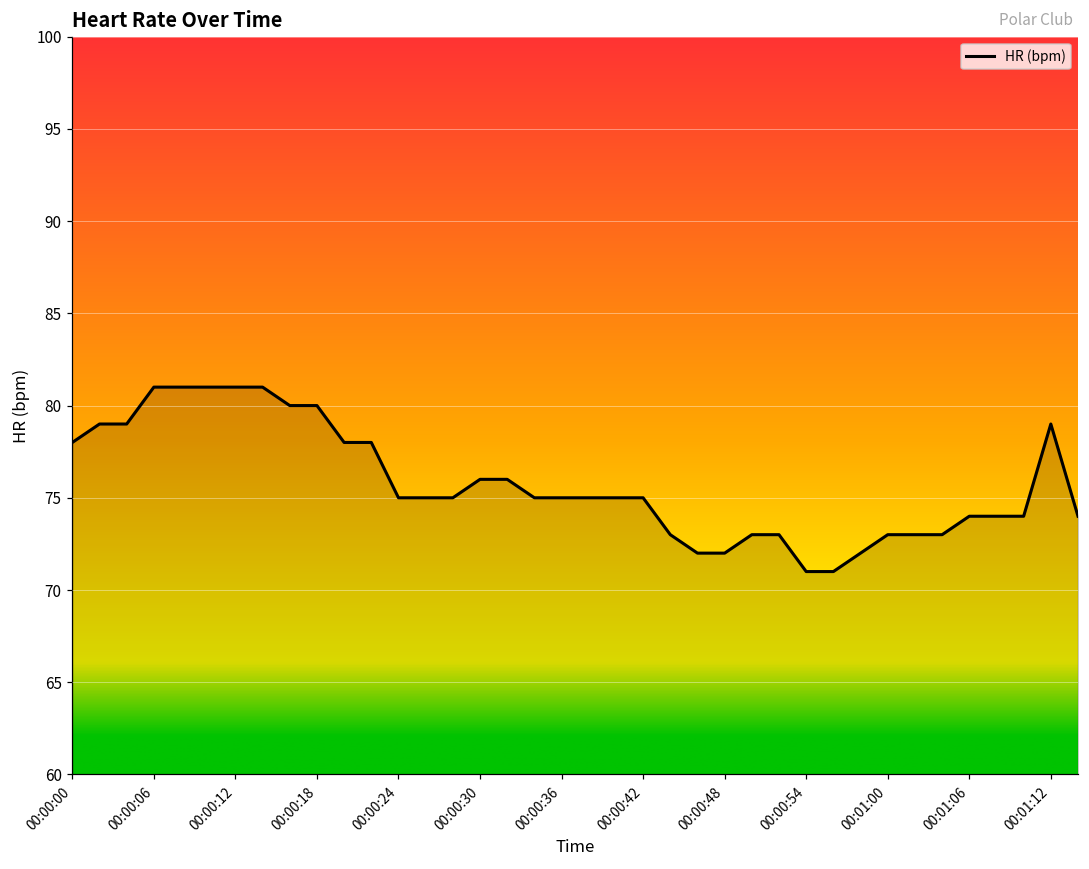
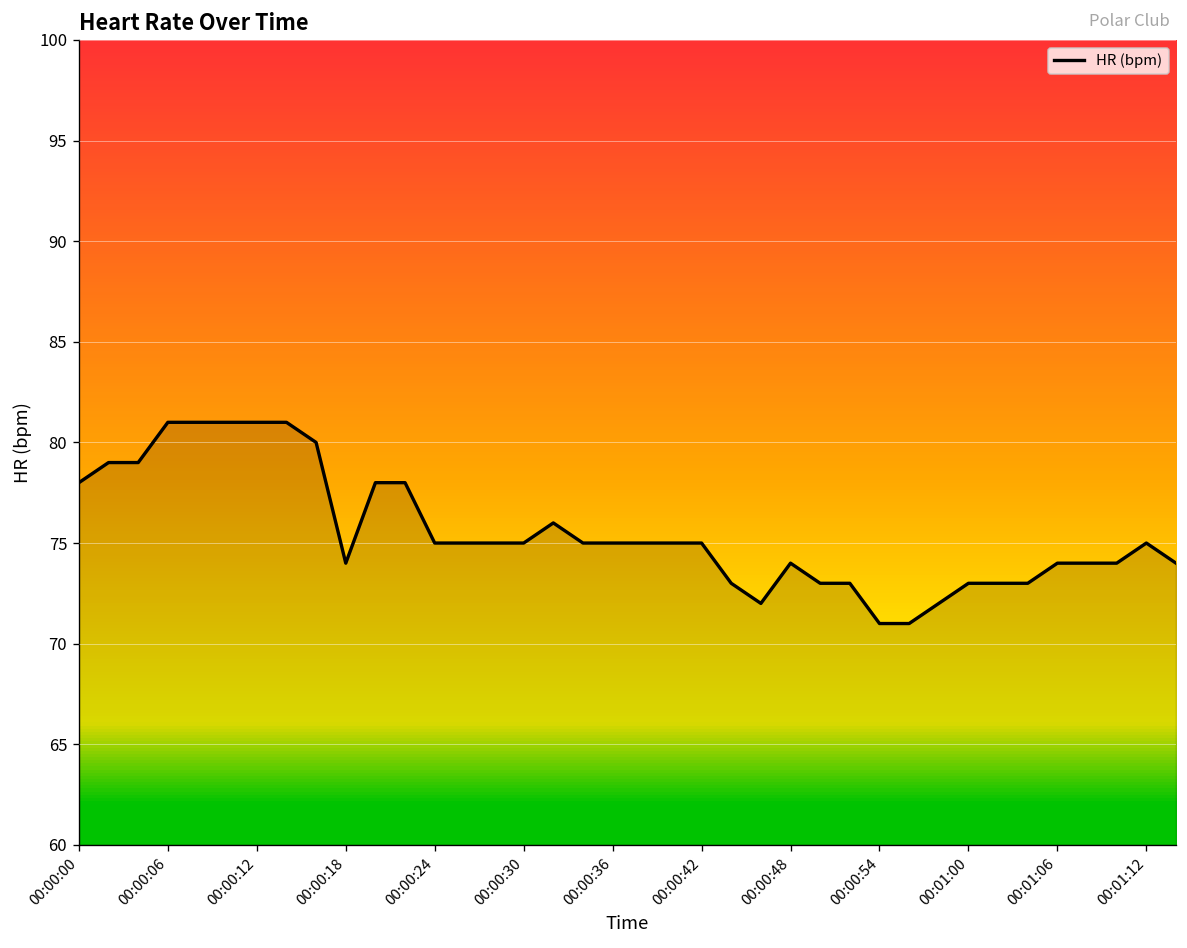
00:00:18: 80 -> 74
00:00:30: 76 -> 75
00:00:48: 72 -> 74
00:01:12: 79 -> 75
